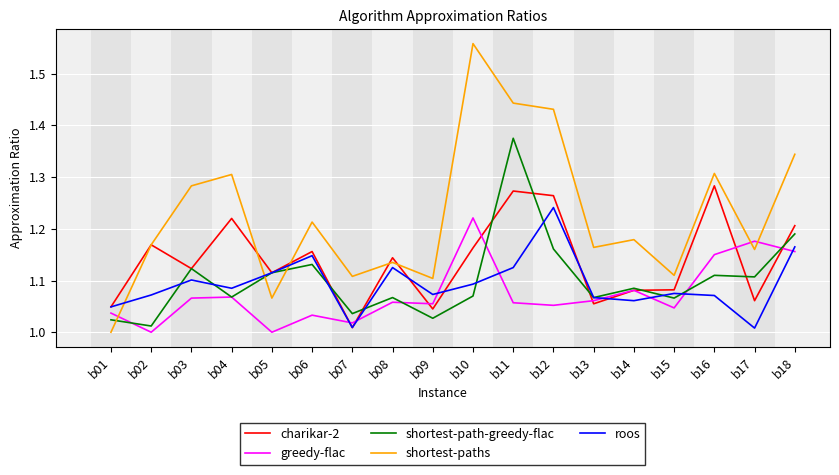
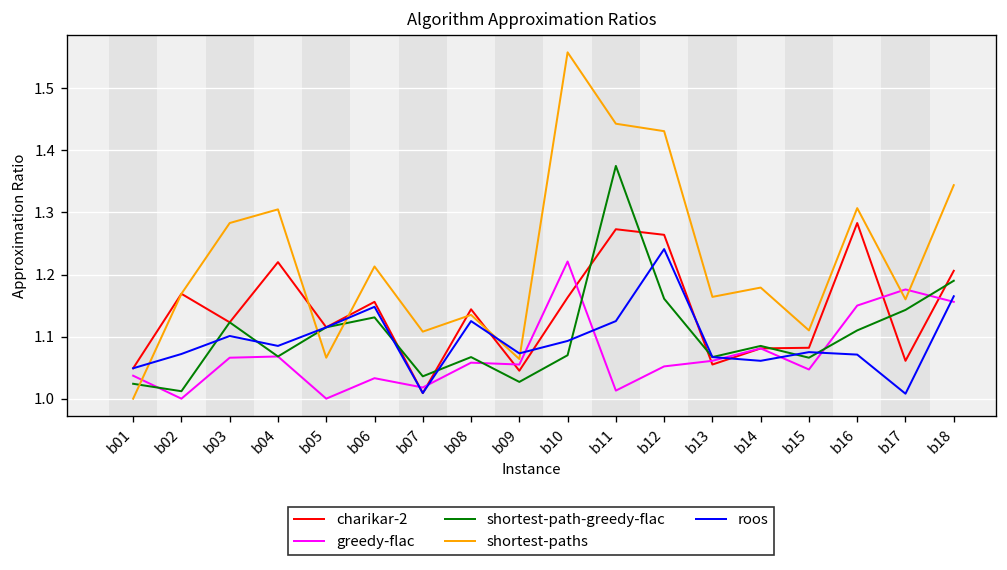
shortest-paths, b09: 1.10 -> 1.06
greedy-flac, b11: 1.06 -> 1.01
shortest-path-greedy-flac, b17: 1.11 -> 1.14
